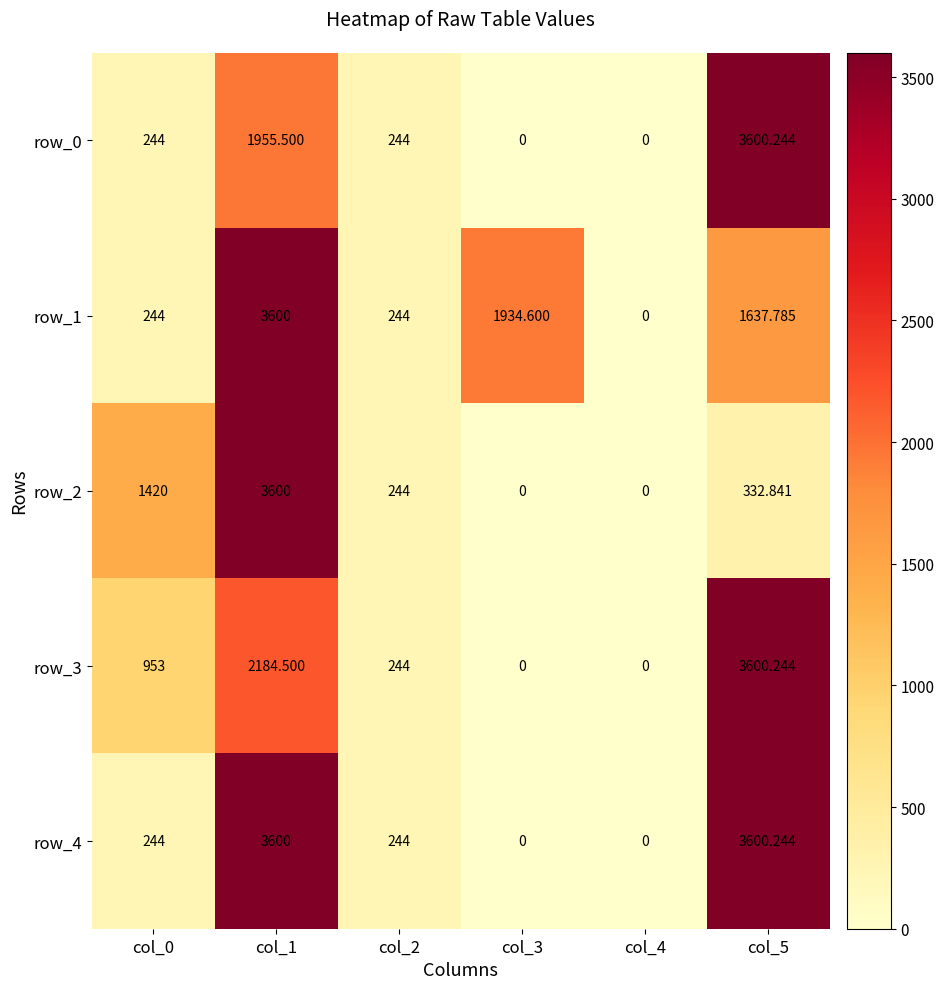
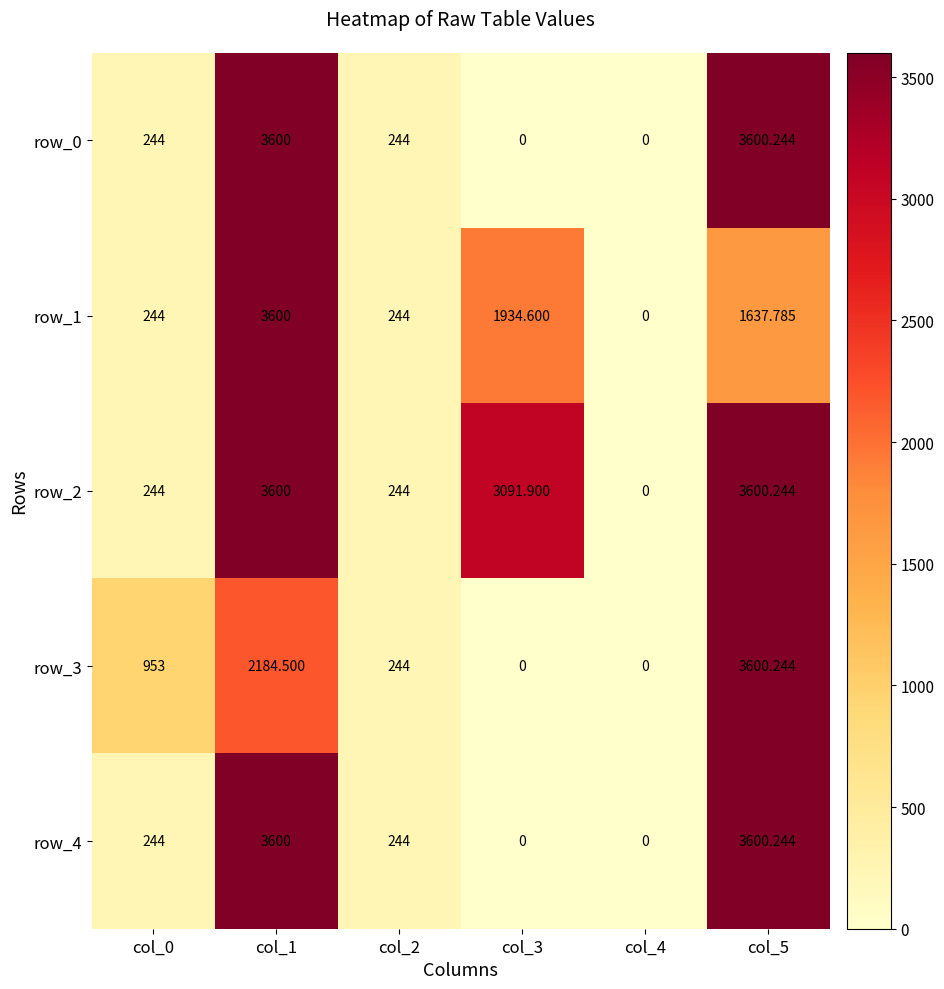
row_0, col_1: 1955.500 -> 3600
row_2, col_0: 1420 -> 244
row_2, col_3: 0 -> 3091.900
row_2, col_5: 332.841 -> 3600.244
